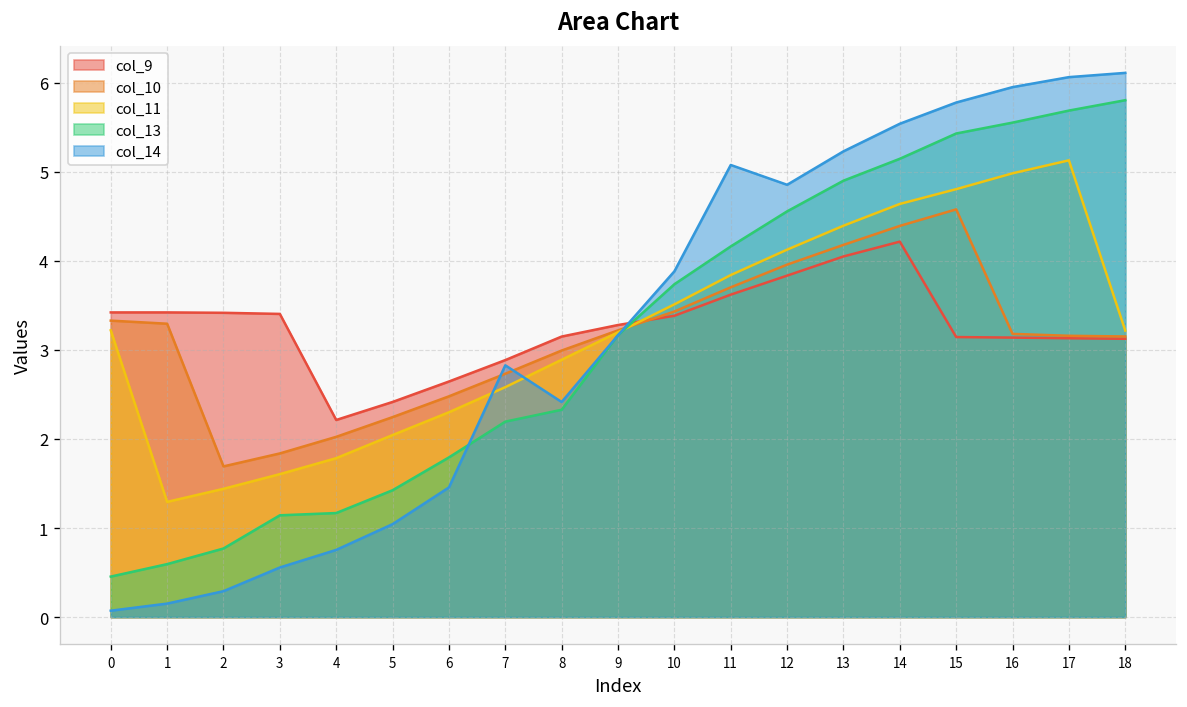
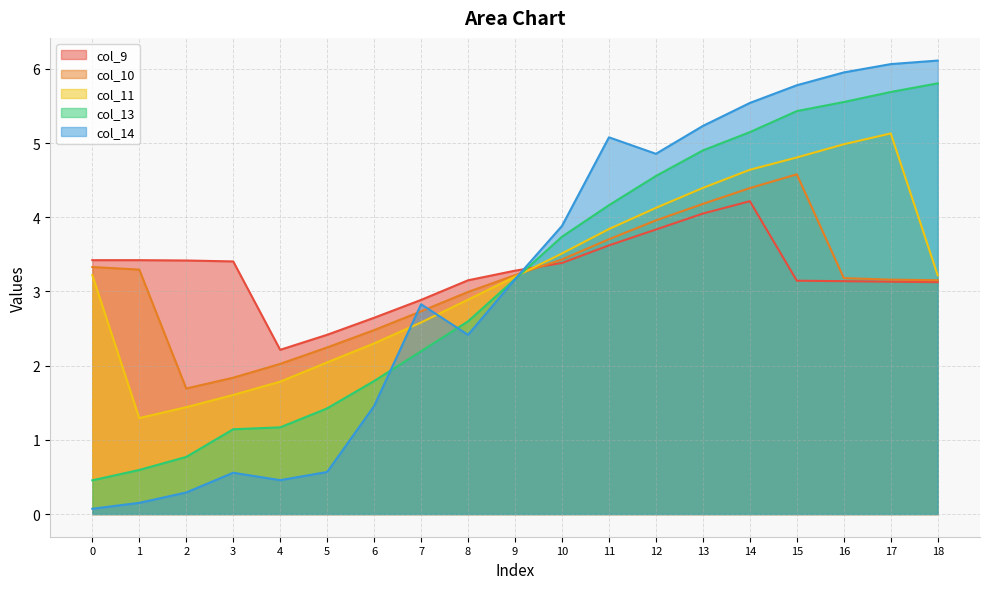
col_14, 4: 0.8 -> 0.5
col_14, 5: 1.0 -> 0.6
col_13, 8: 2.3 -> 2.6
